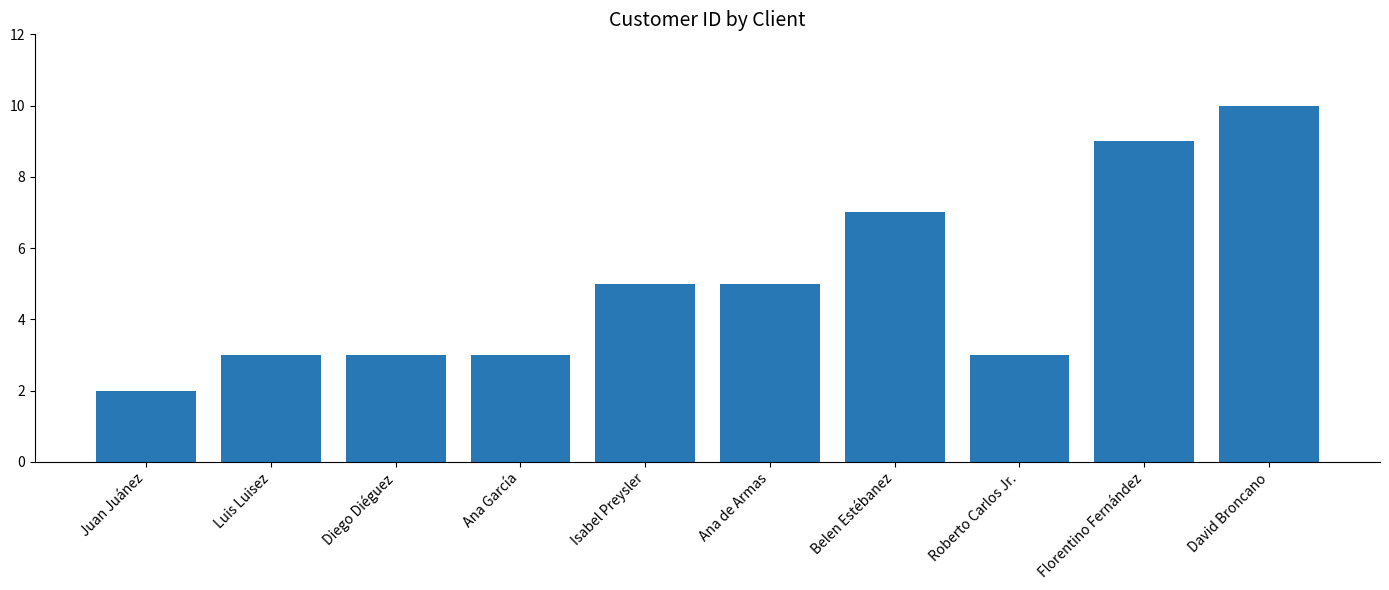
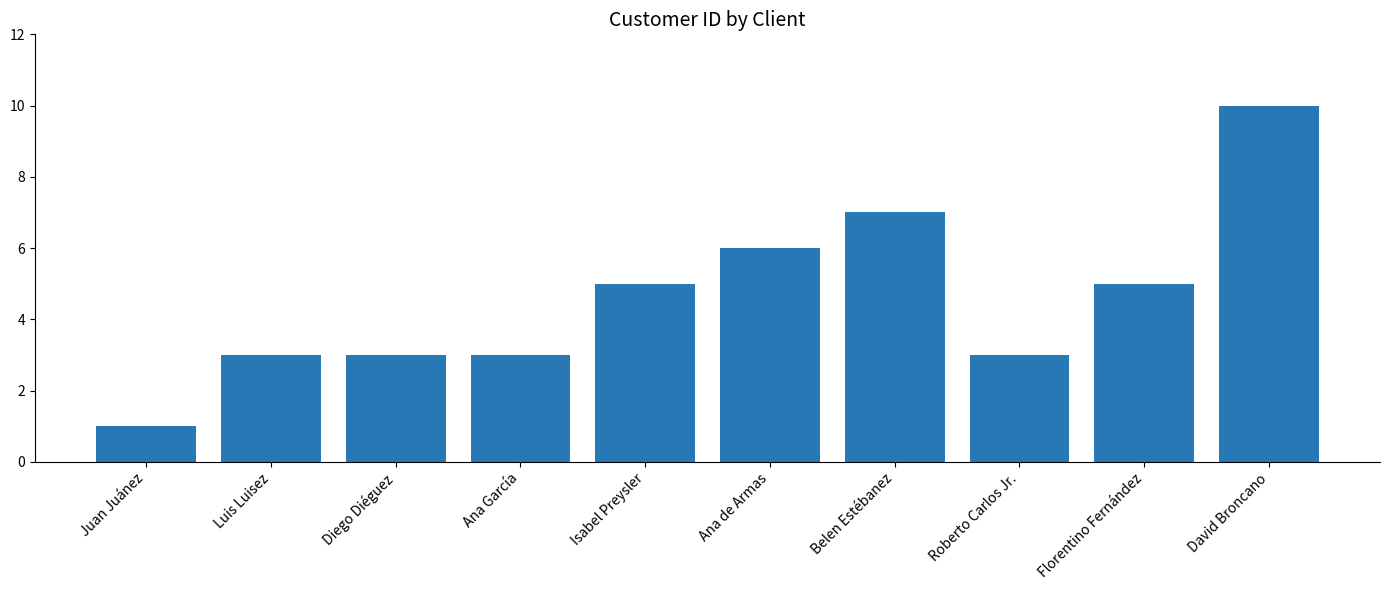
Juan Juánez: 2 -> 1
Ana de Armas: 5 -> 6
Florentino Fernández: 9 -> 5
